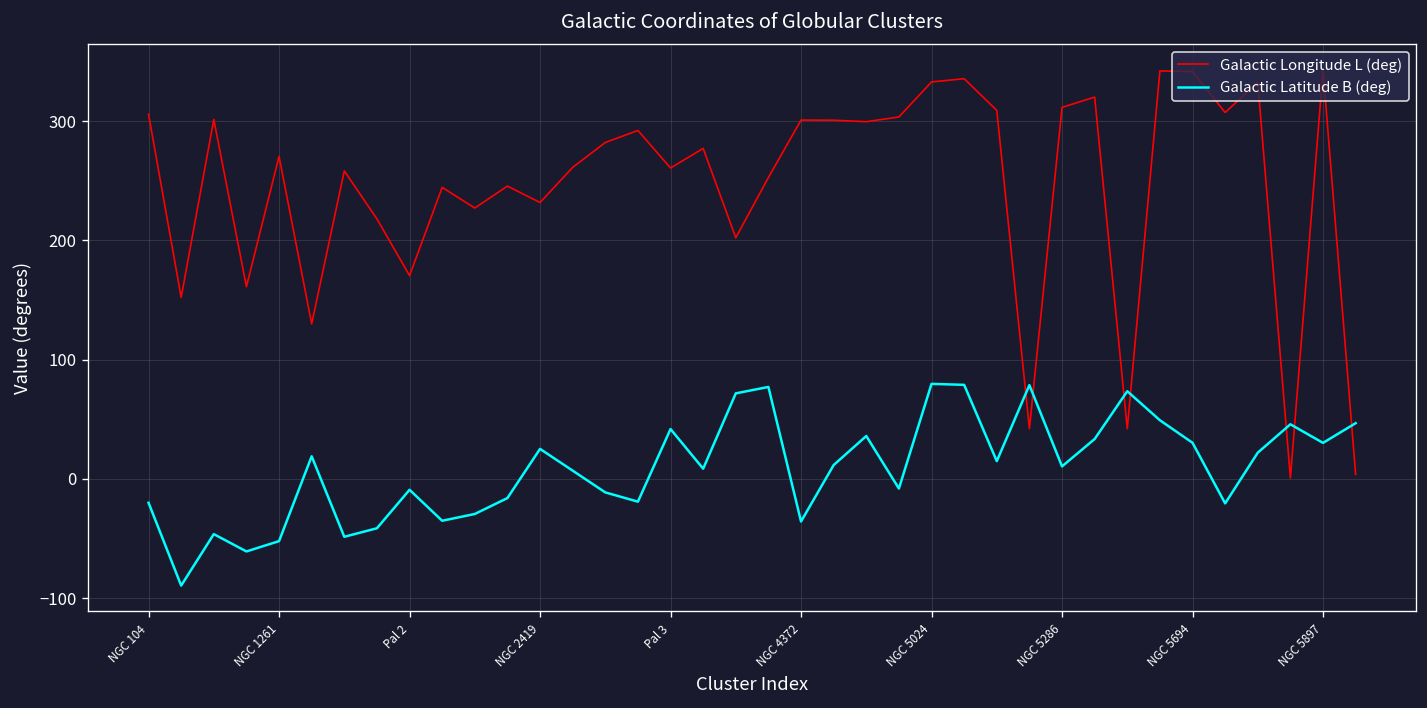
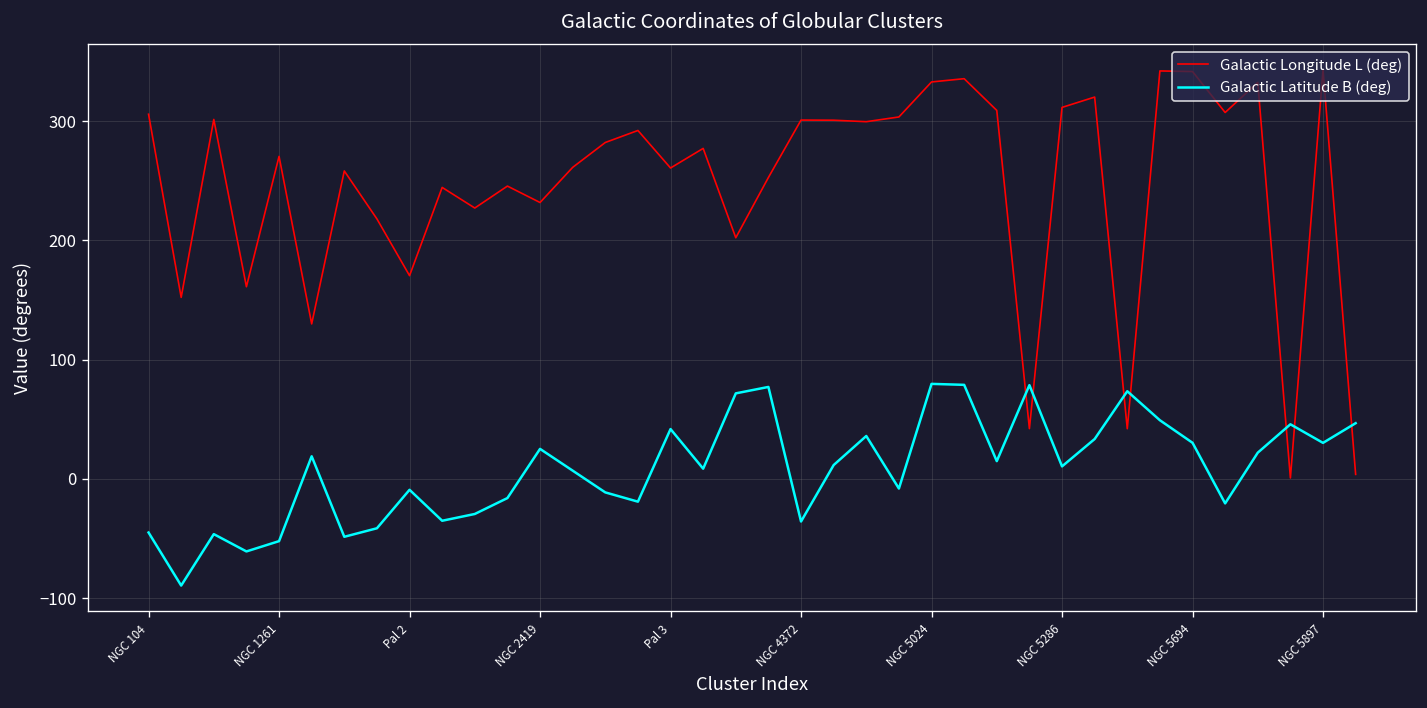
Galactic Latitude B (deg), NGC 104: -20 -> -40
